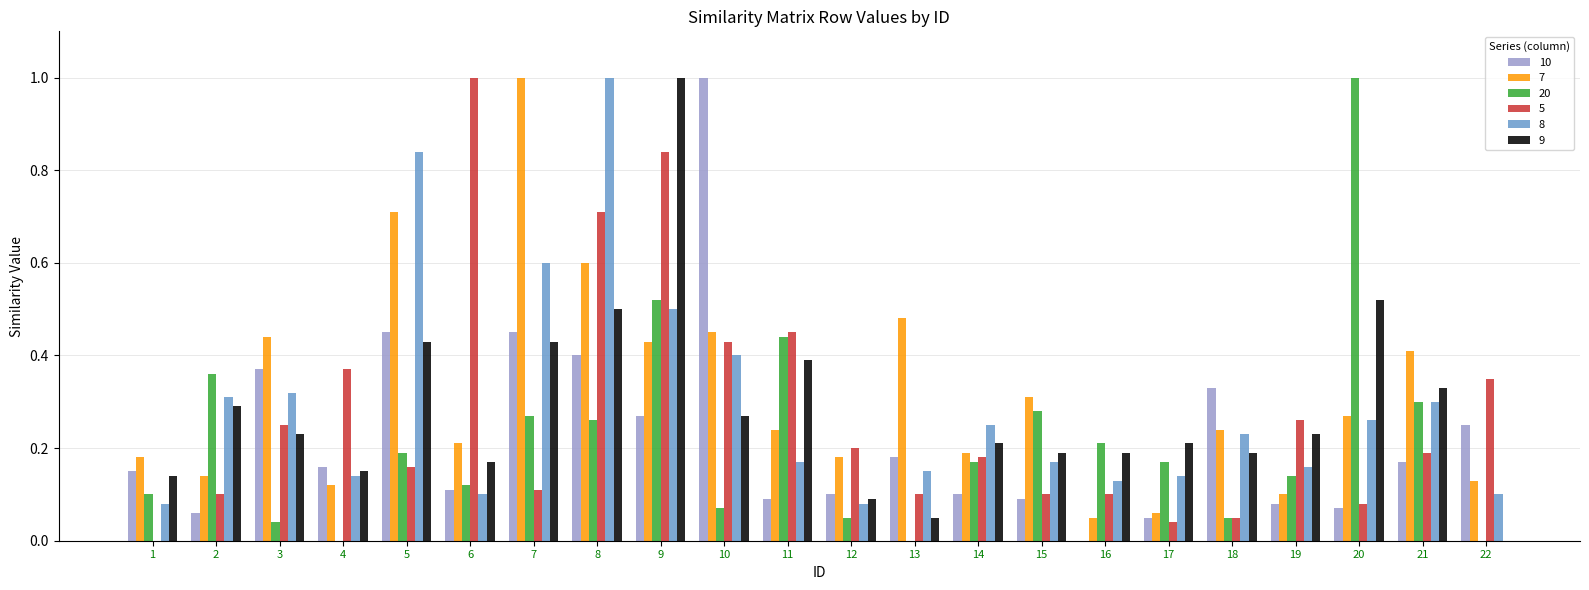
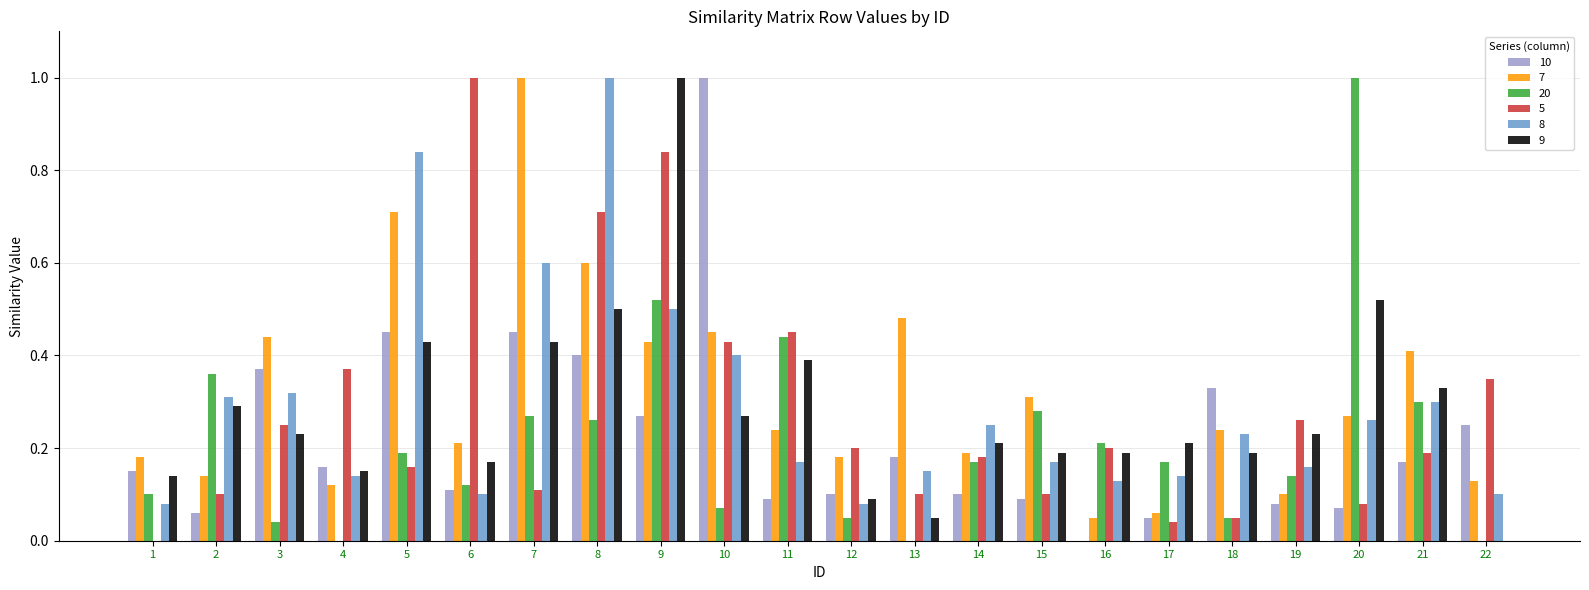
5, 16: 0.1 -> 0.2
